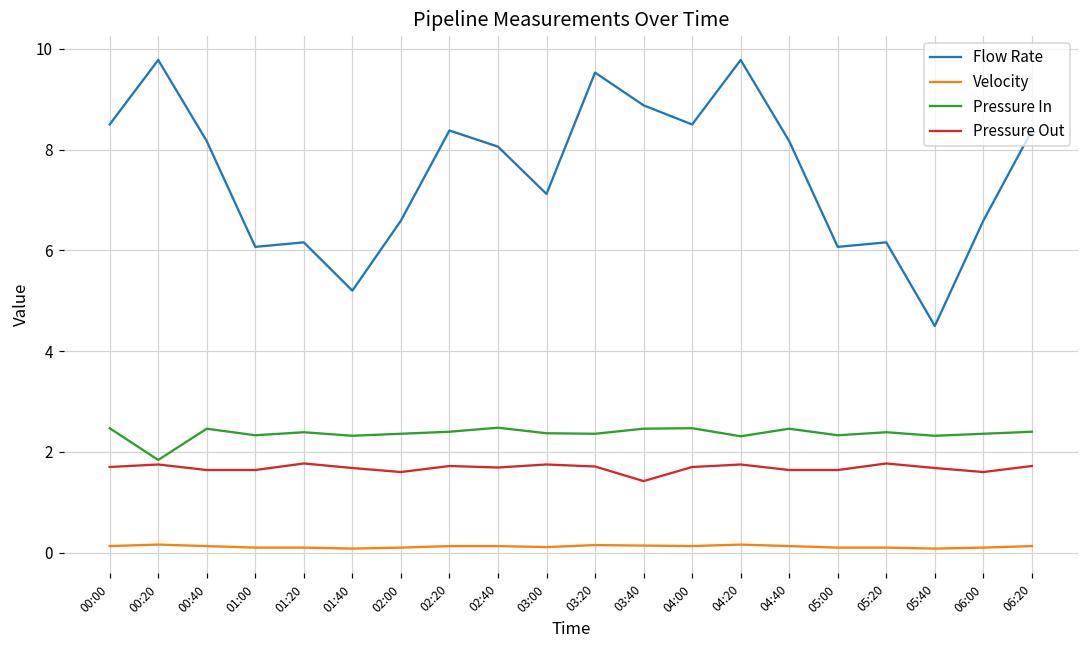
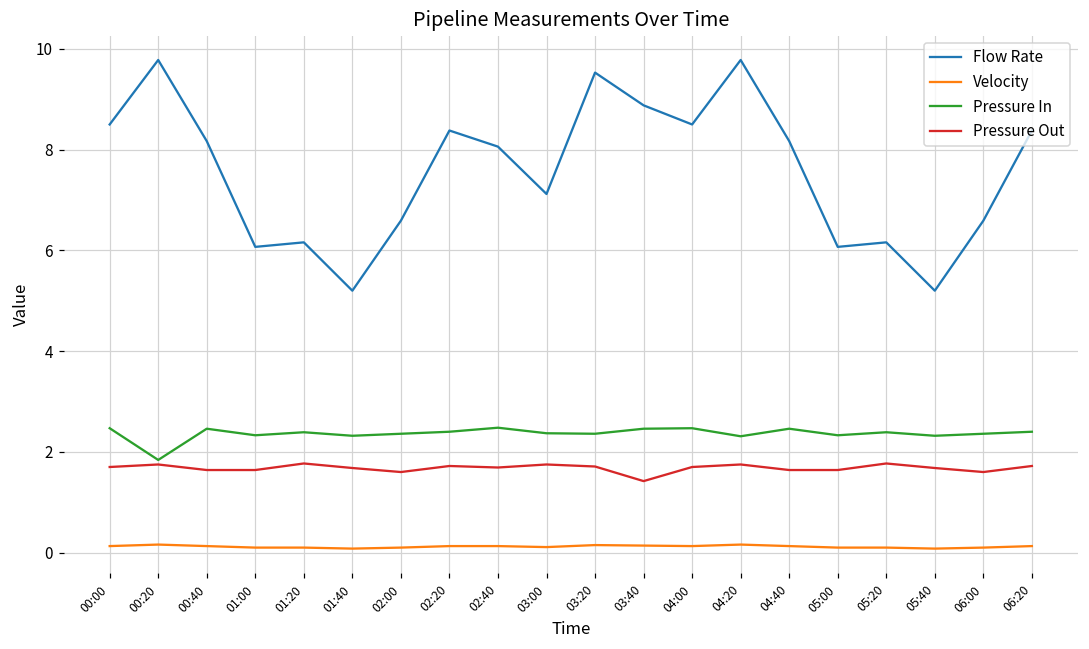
Flow Rate, 05:40: 4.5 -> 5.2
